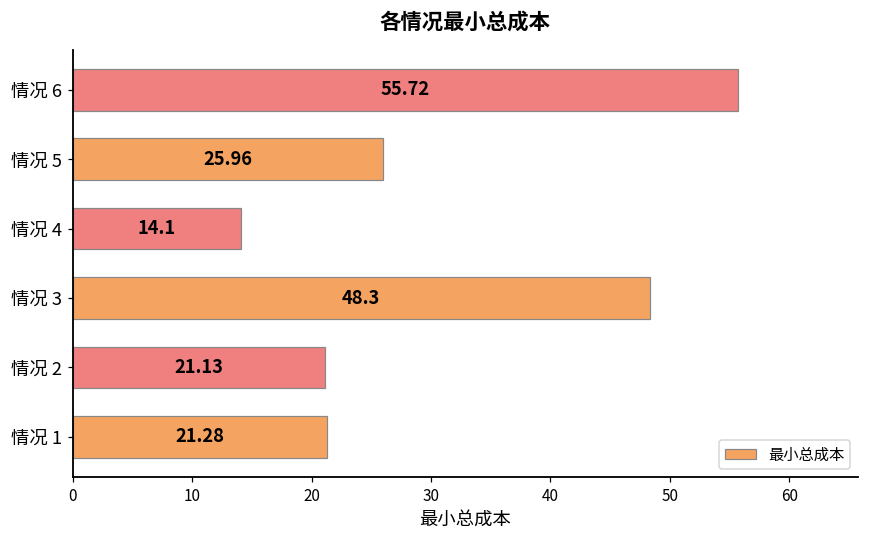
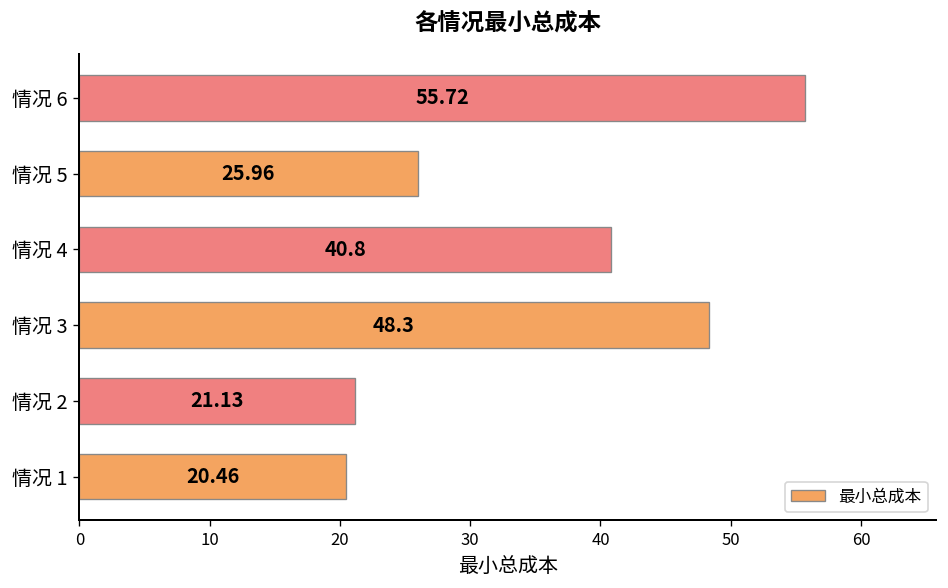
情况 4: 14.1 -> 40.8
情况 1: 21.28 -> 20.46
